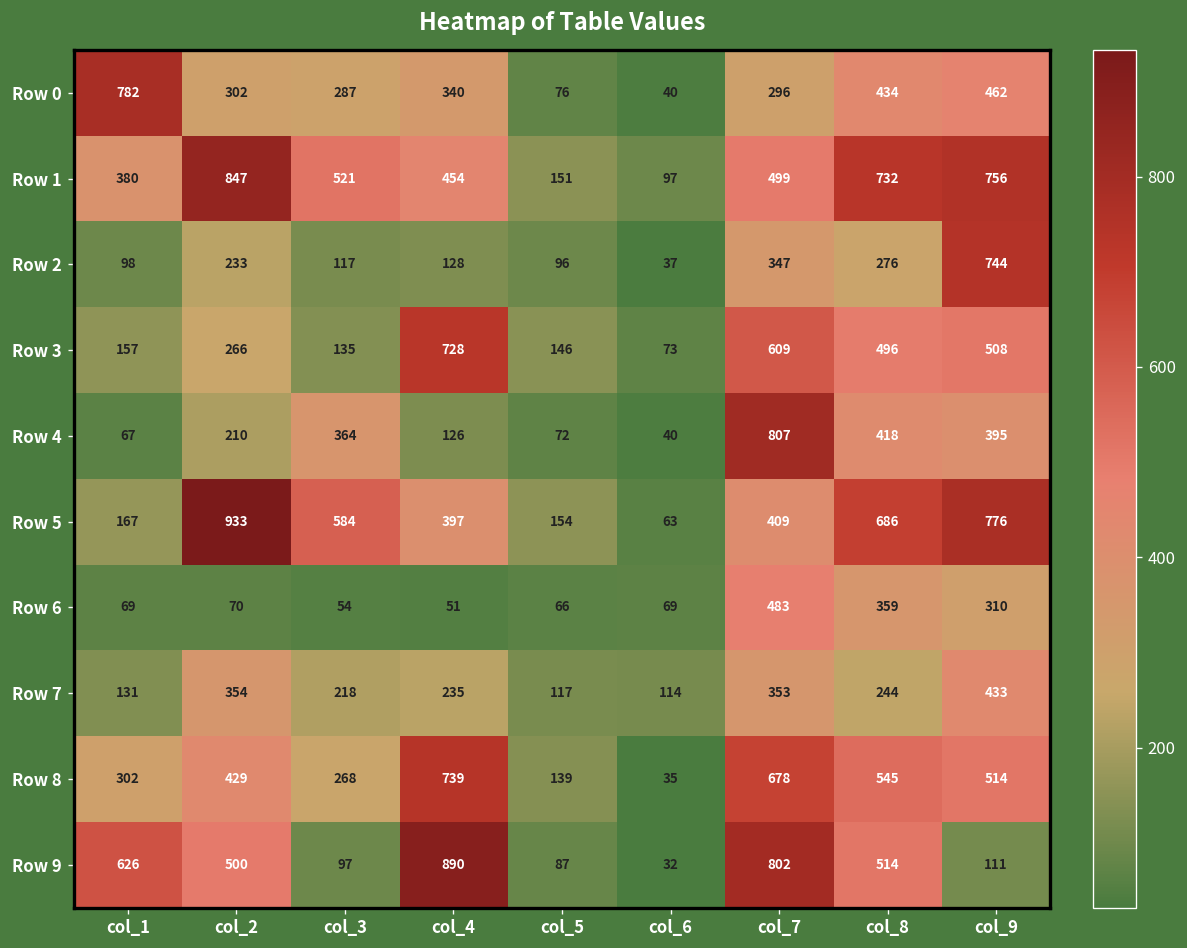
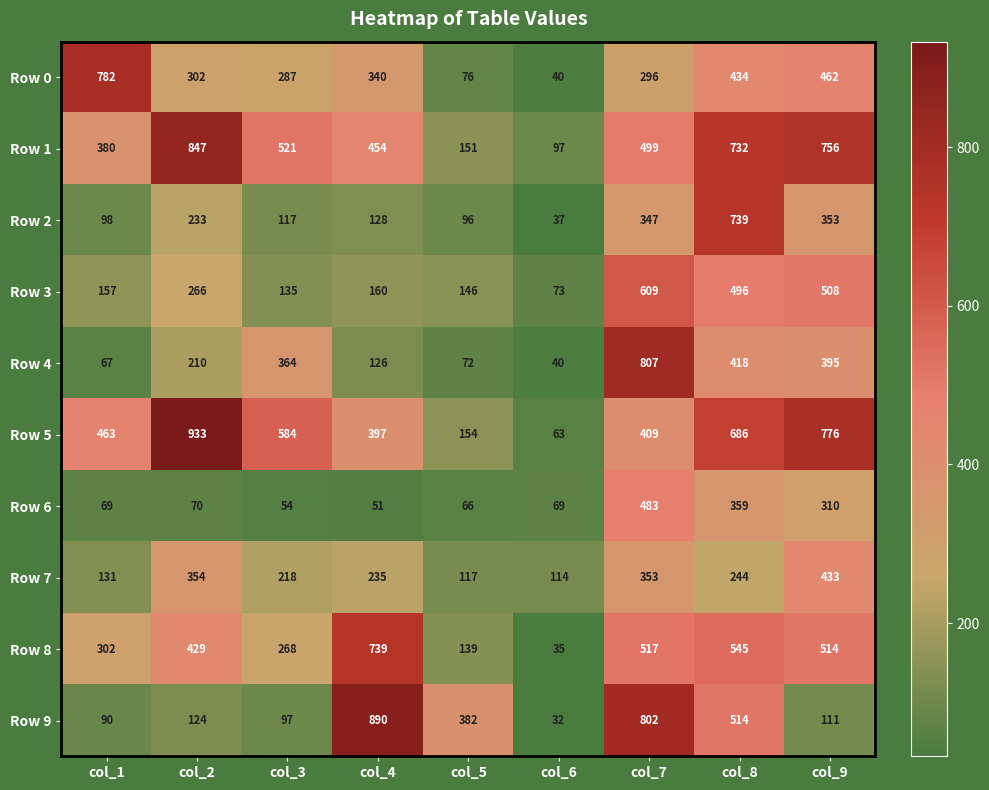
Row 2, col_8: 276 -> 739
Row 2, col_9: 744 -> 353
Row 3, col_4: 728 -> 160
Row 5, col_1: 167 -> 463
Row 8, col_7: 678 -> 517
Row 9, col_1: 626 -> 90
Row 9, col_2: 500 -> 124
Row 9, col_5: 87 -> 382
